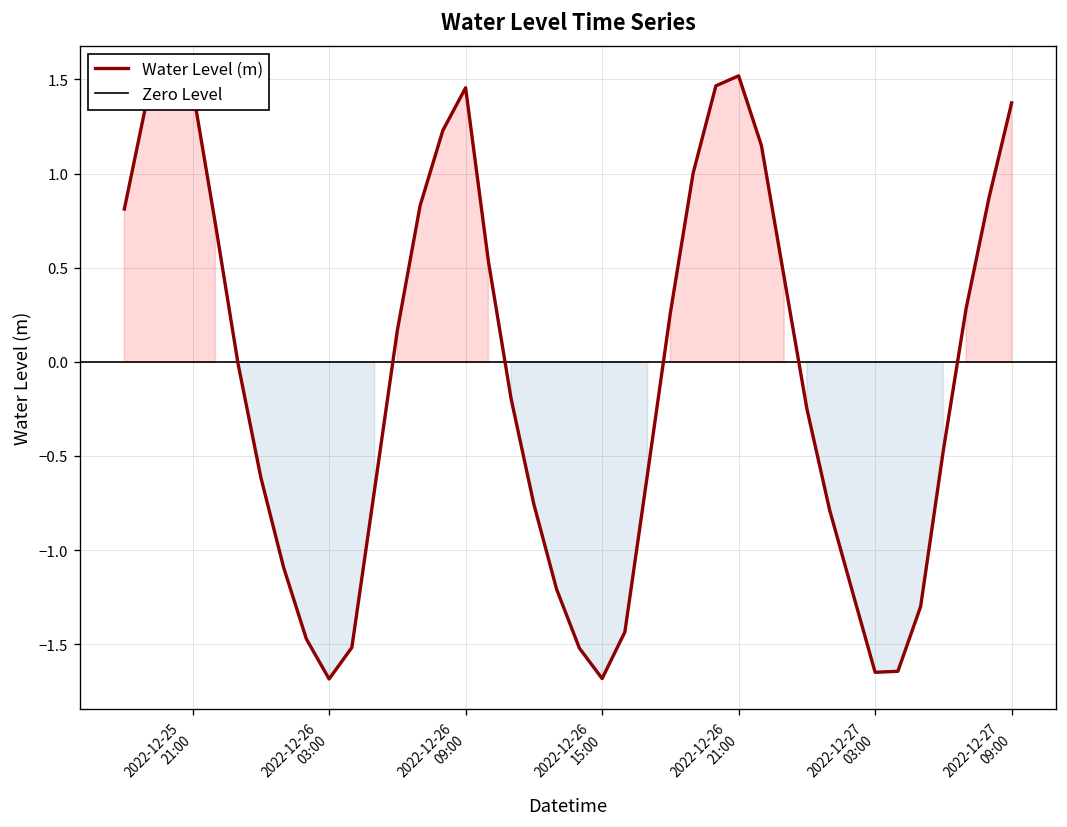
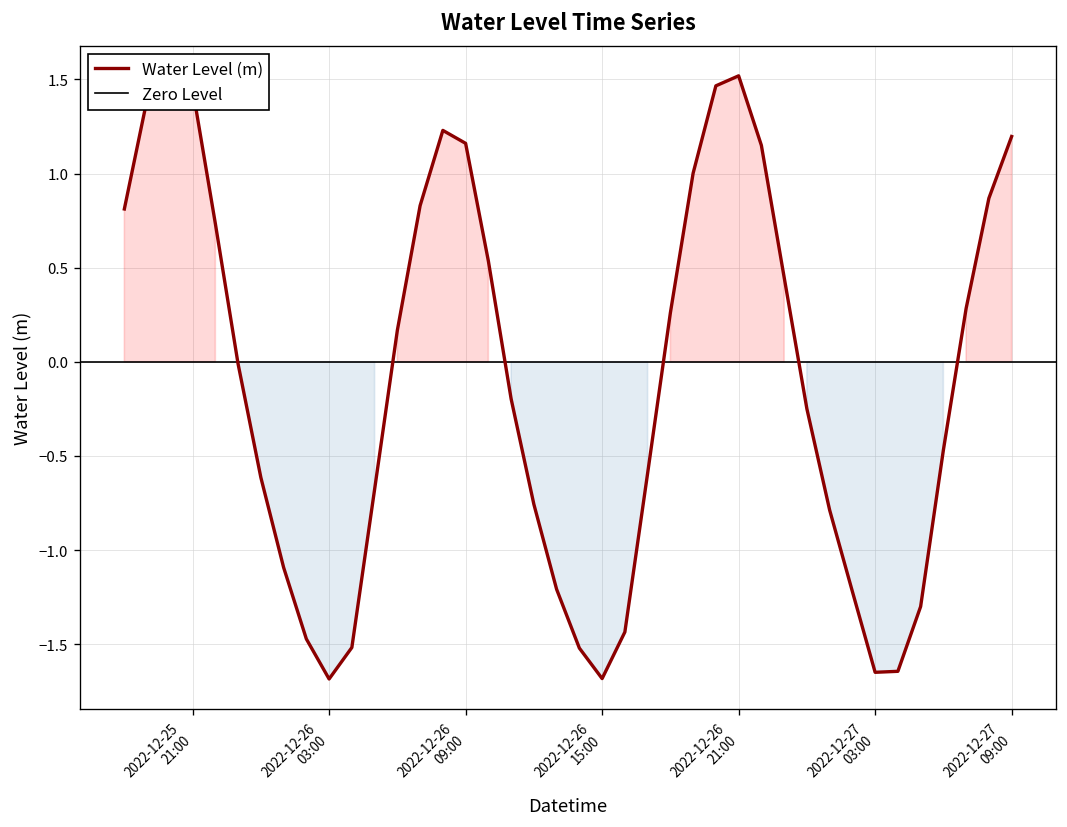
2022-12-26 09:00: 1.46 -> 1.16
2022-12-27 09:00: 1.38 -> 1.20
